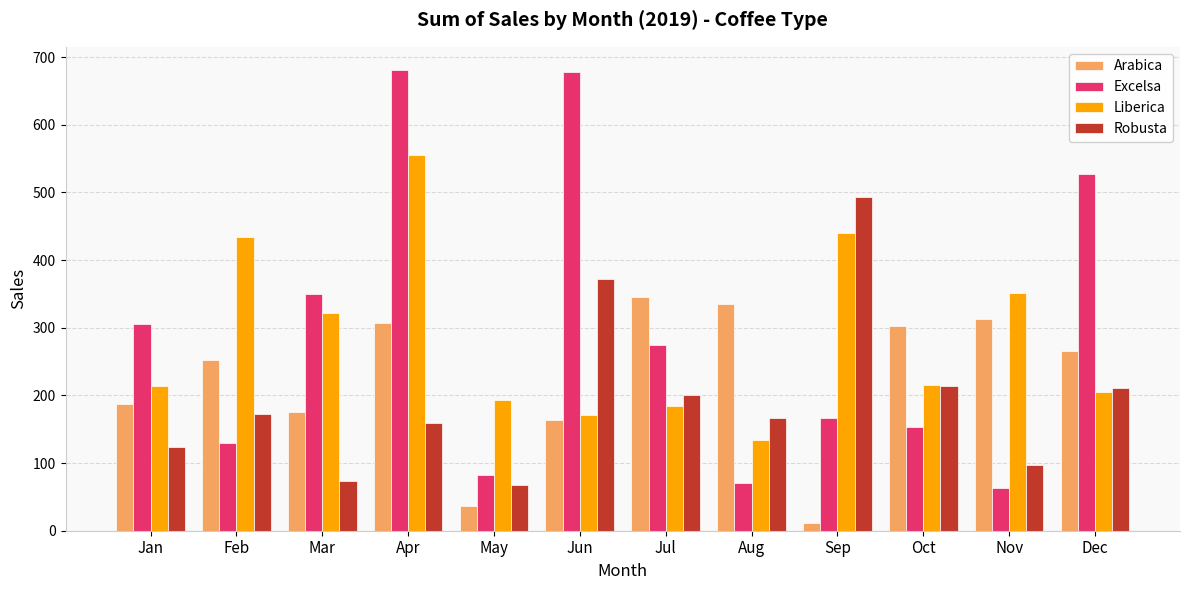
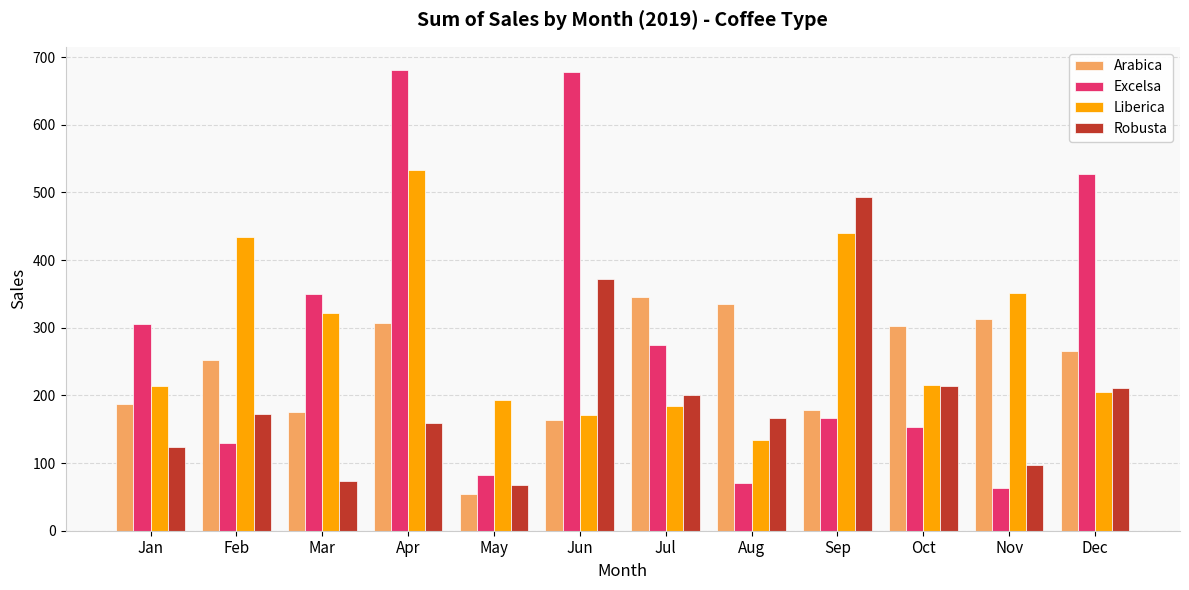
Liberica, Apr: 550 -> 530
Arabica, May: 40 -> 50
Arabica, Sep: 10 -> 180
